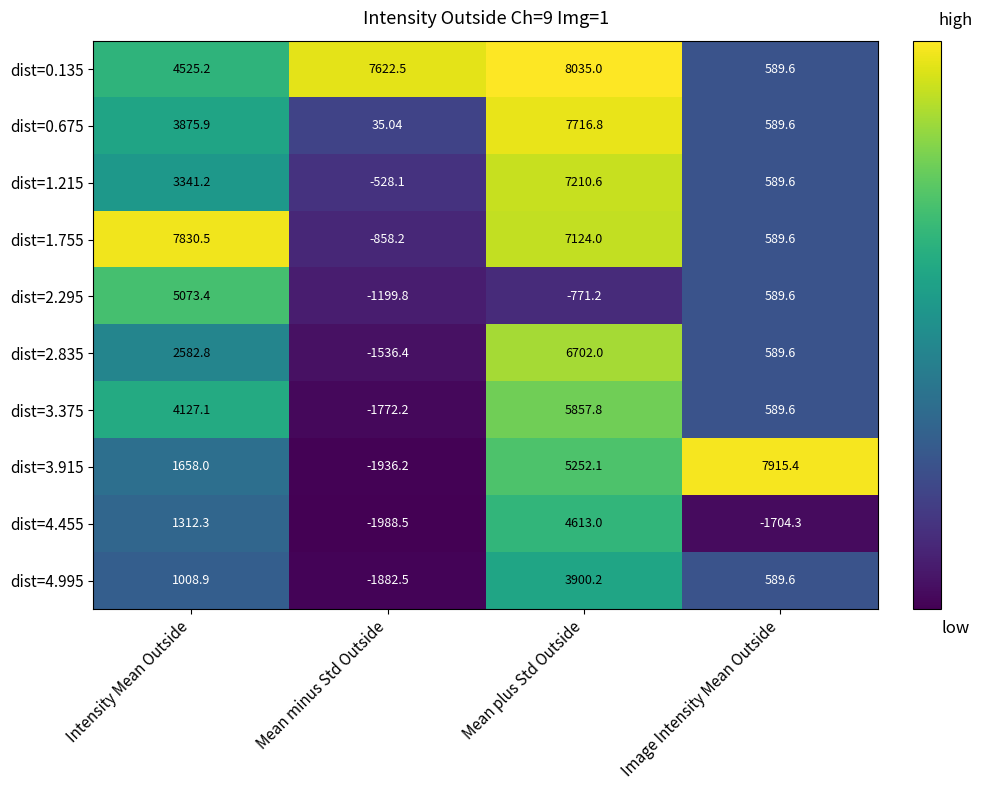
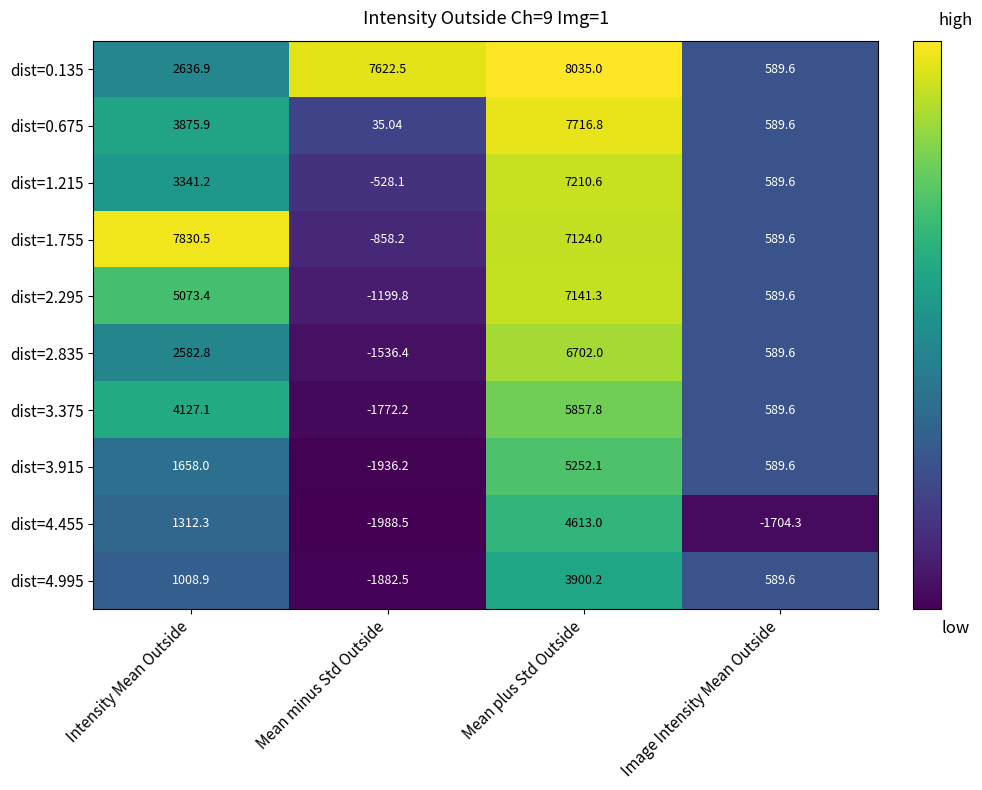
dist=0.135, Intensity Mean Outside: 4525.2 -> 2636.9
dist=2.295, Mean plus Std Outside: -771.2 -> 7141.3
dist=3.915, Image Intensity Mean Outside: 7915.4 -> 589.6
